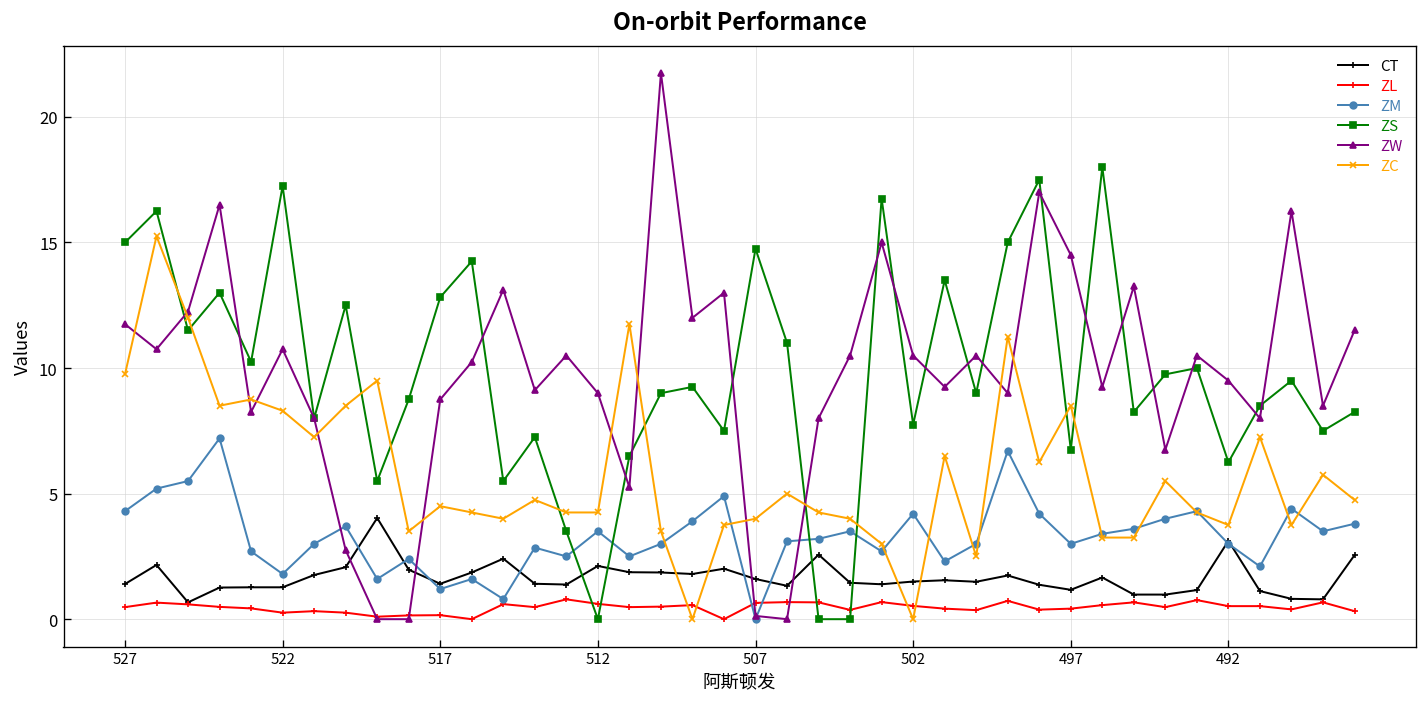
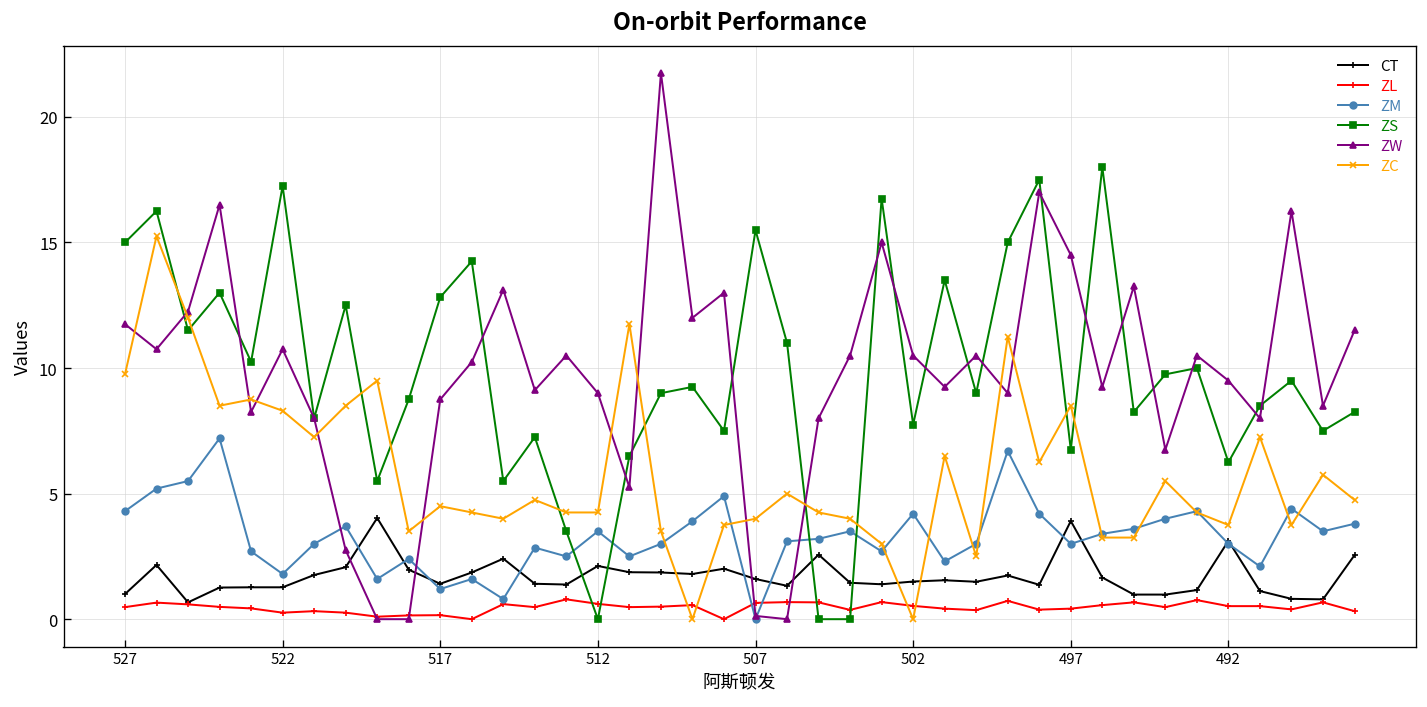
CT, 527: 1.4 -> 1.0
ZS, 507: 14.8 -> 15.5
CT, 497: 1.2 -> 3.9
